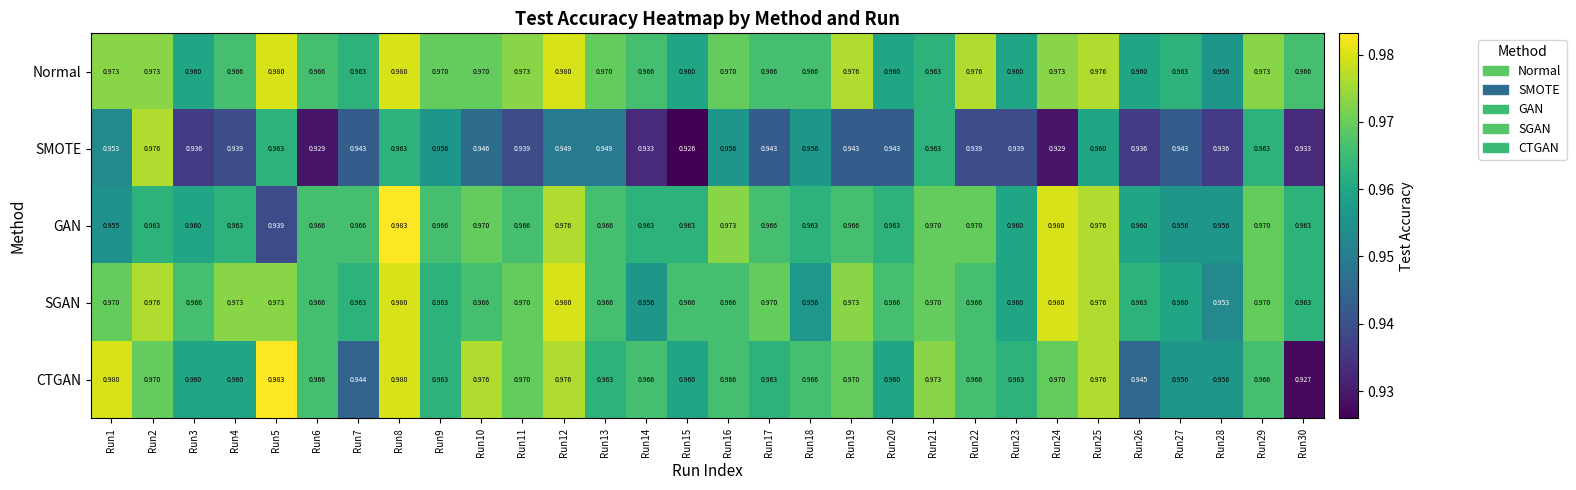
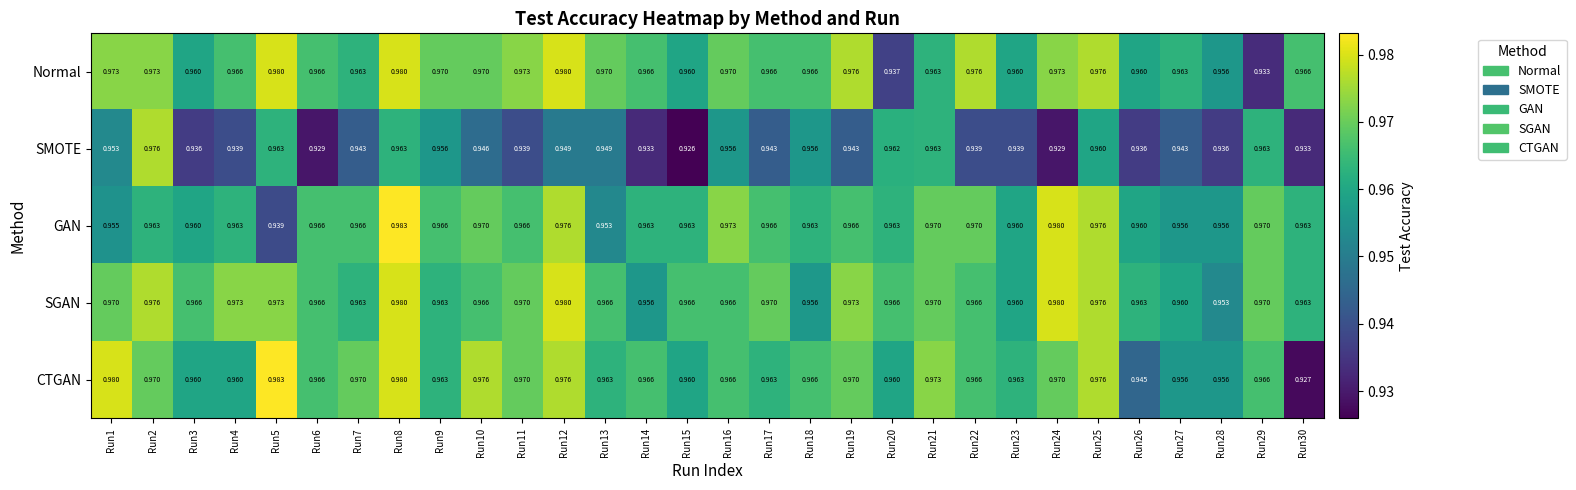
Normal, Run20: 0.960 -> 0.937
Normal, Run29: 0.973 -> 0.933
SMOTE, Run20: 0.943 -> 0.962
GAN, Run13: 0.966 -> 0.953
CTGAN, Run7: 0.944 -> 0.970
